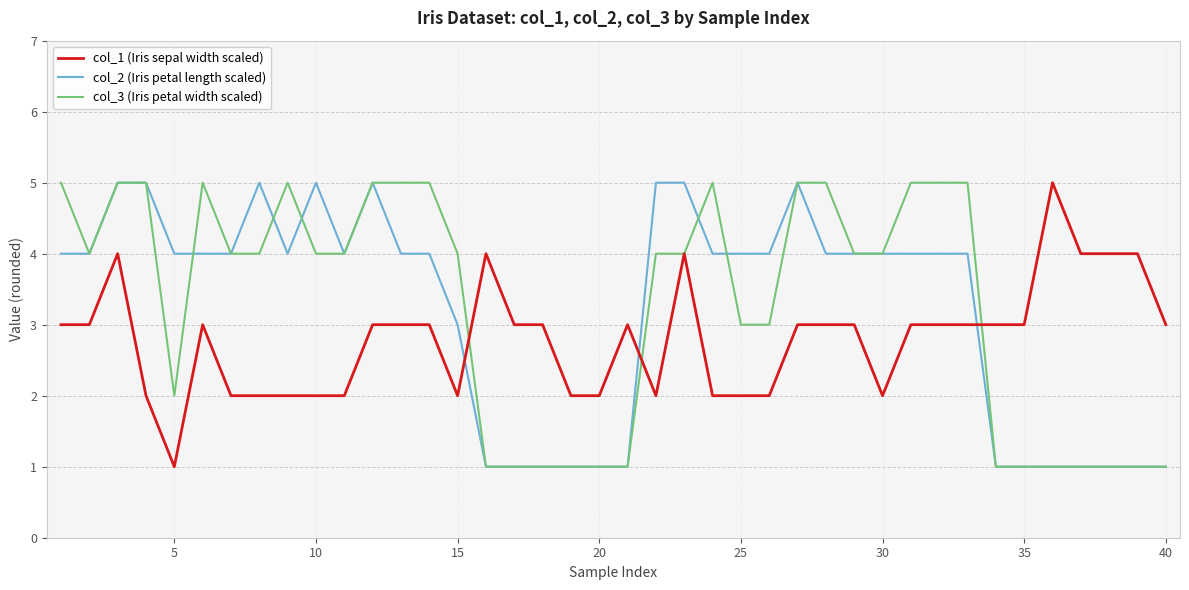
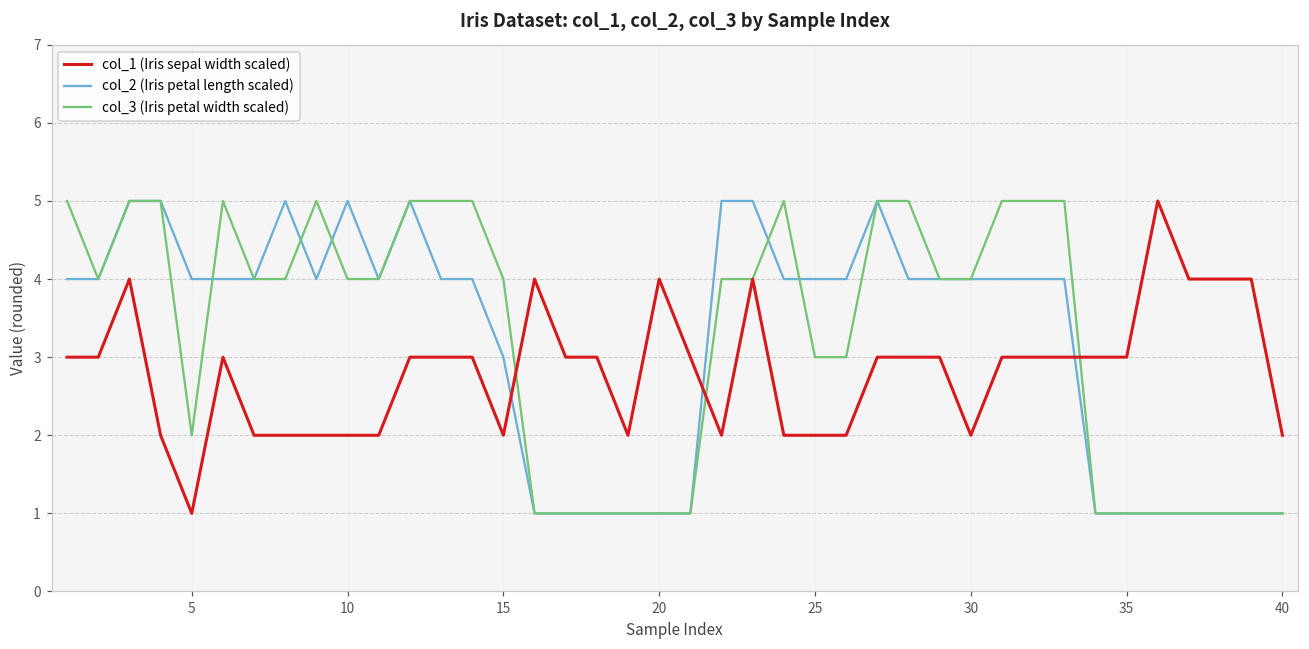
col_1 (Iris sepal width scaled), 20: 2 -> 4
col_1 (Iris sepal width scaled), 40: 3 -> 2
